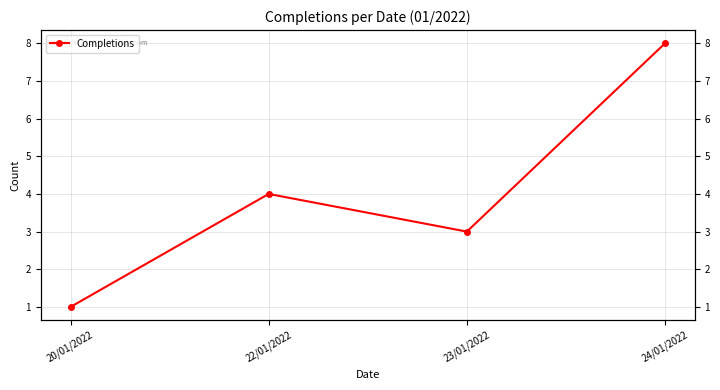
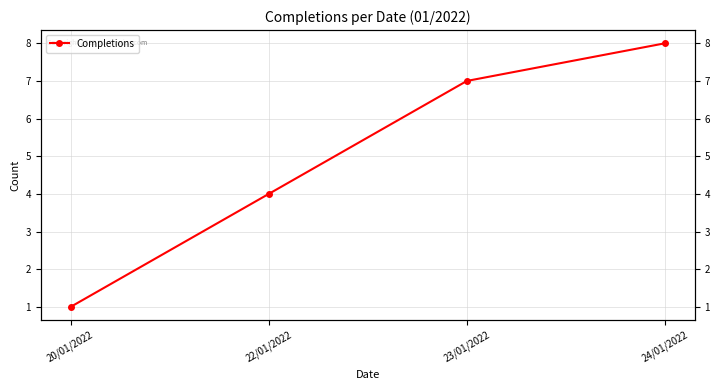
23/01/2022: 3 -> 7
